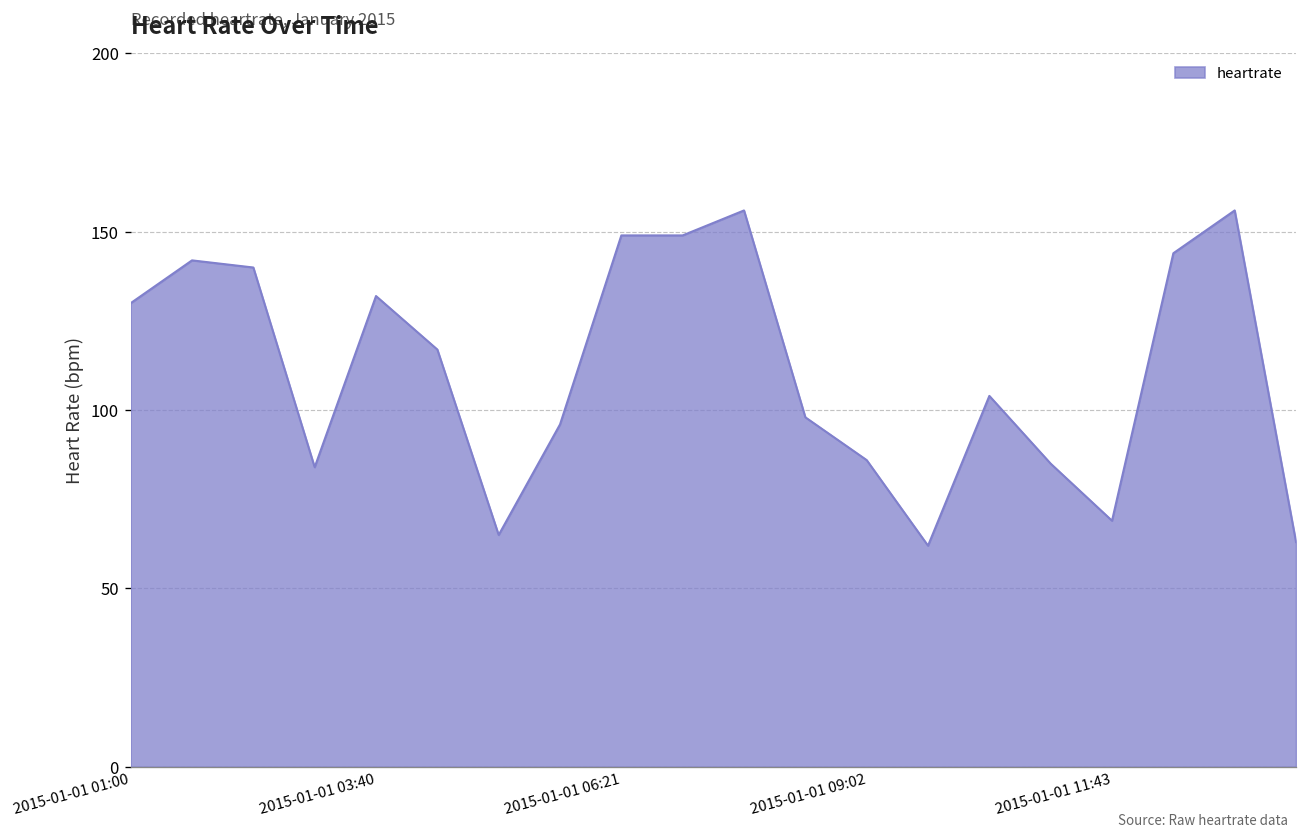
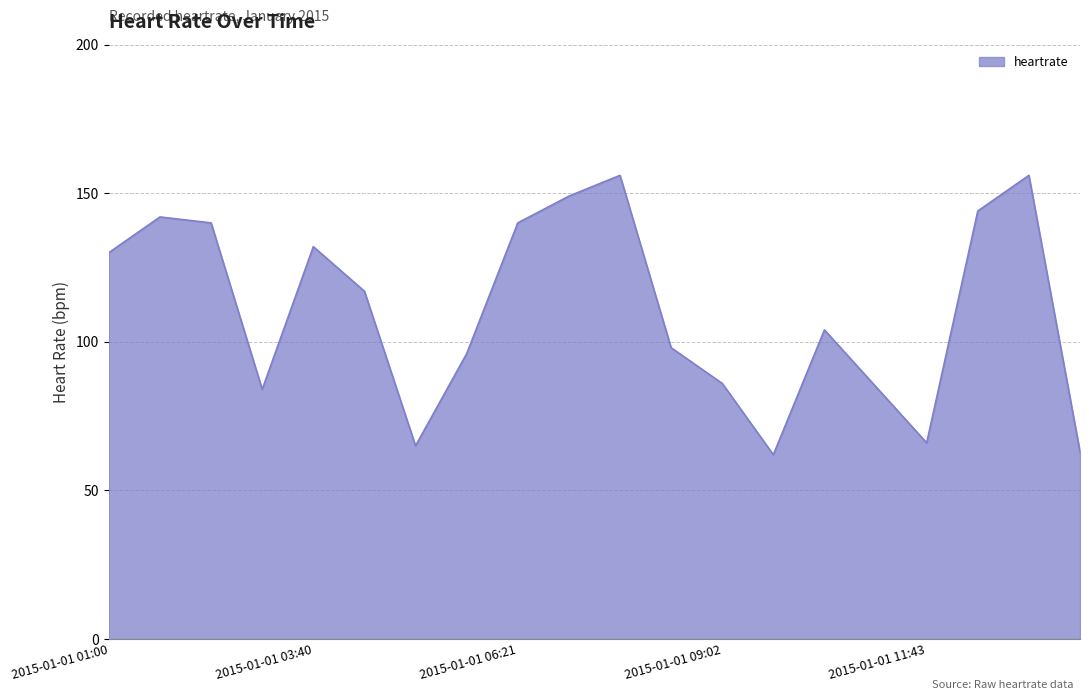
2015-01-01 06:21: 149 -> 140
2015-01-01 11:43: 69 -> 66
